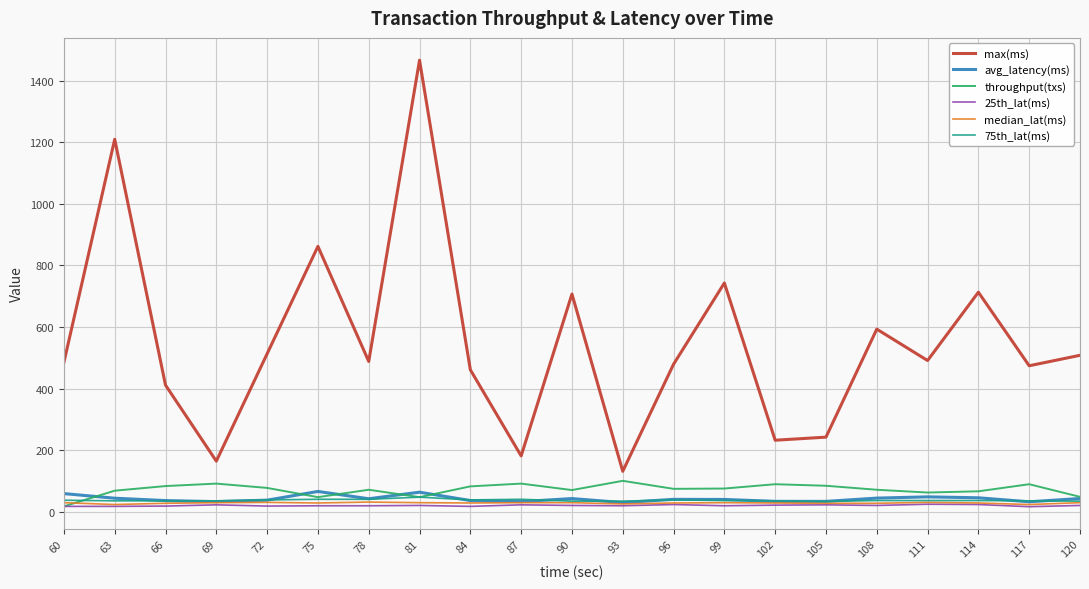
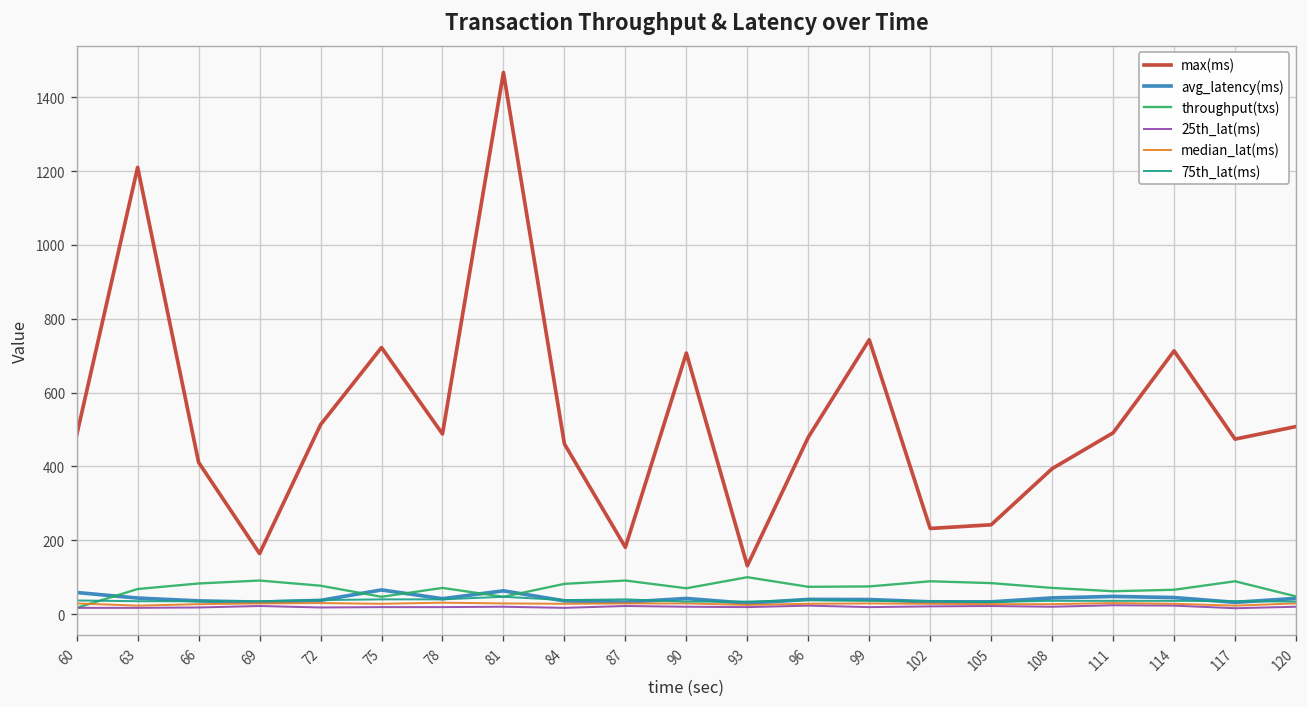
max(ms), 75: 860 -> 720
max(ms), 108: 590 -> 390
